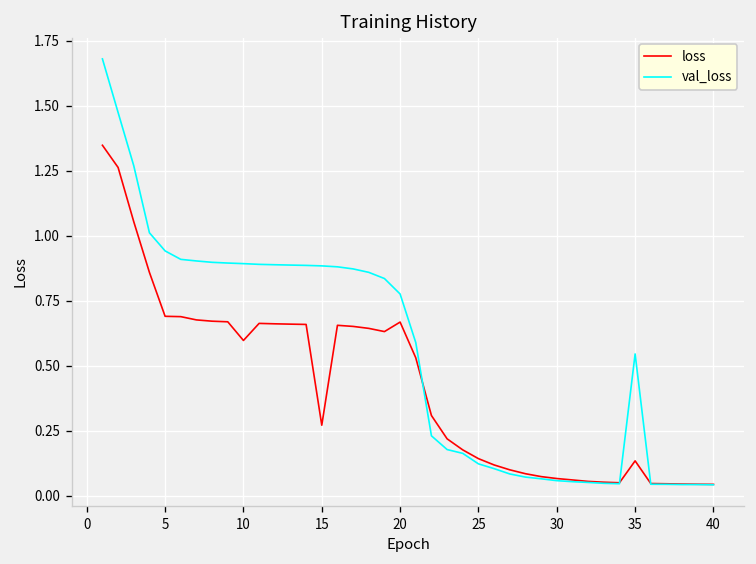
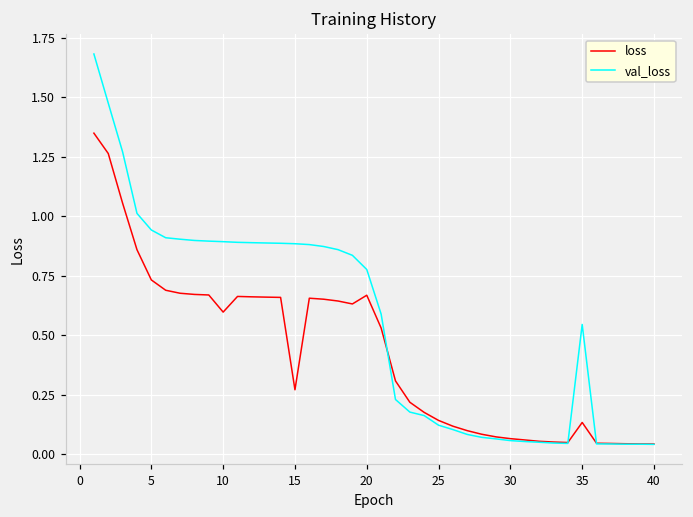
loss, 5: 0.69 -> 0.73
